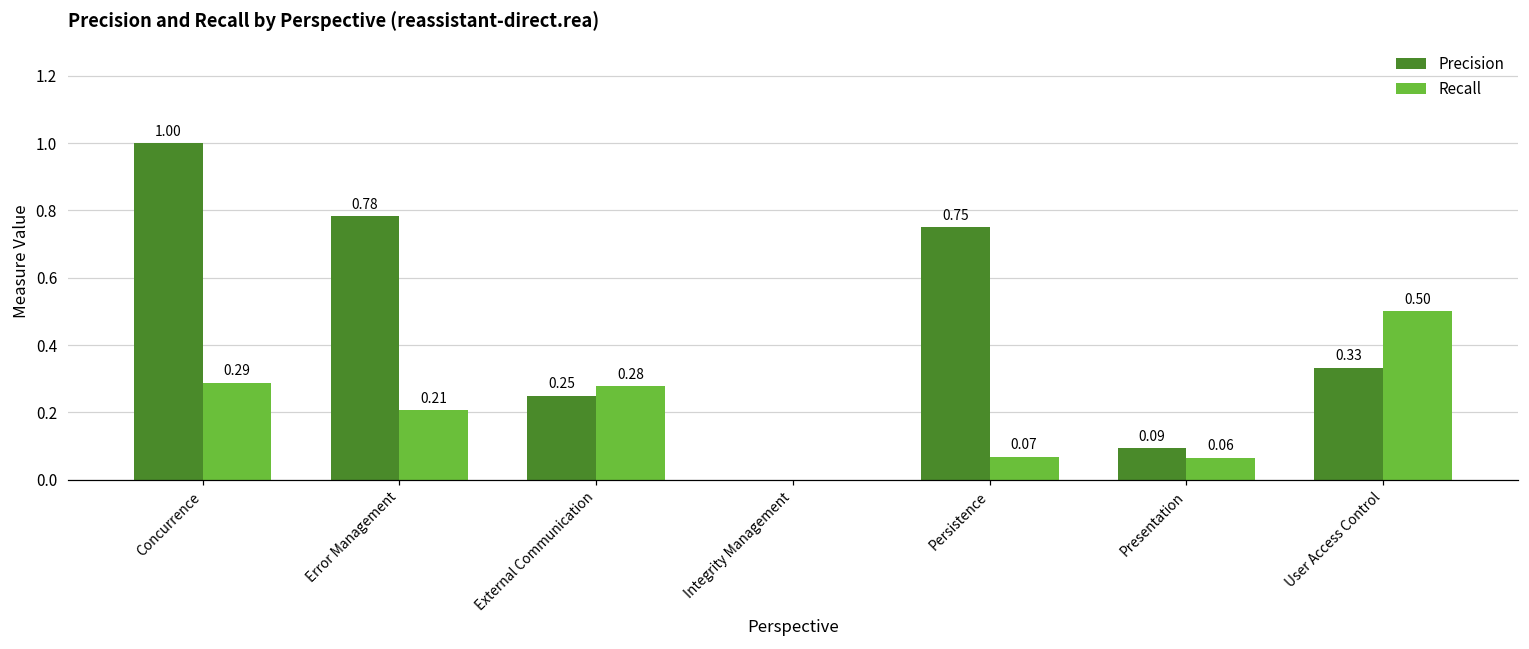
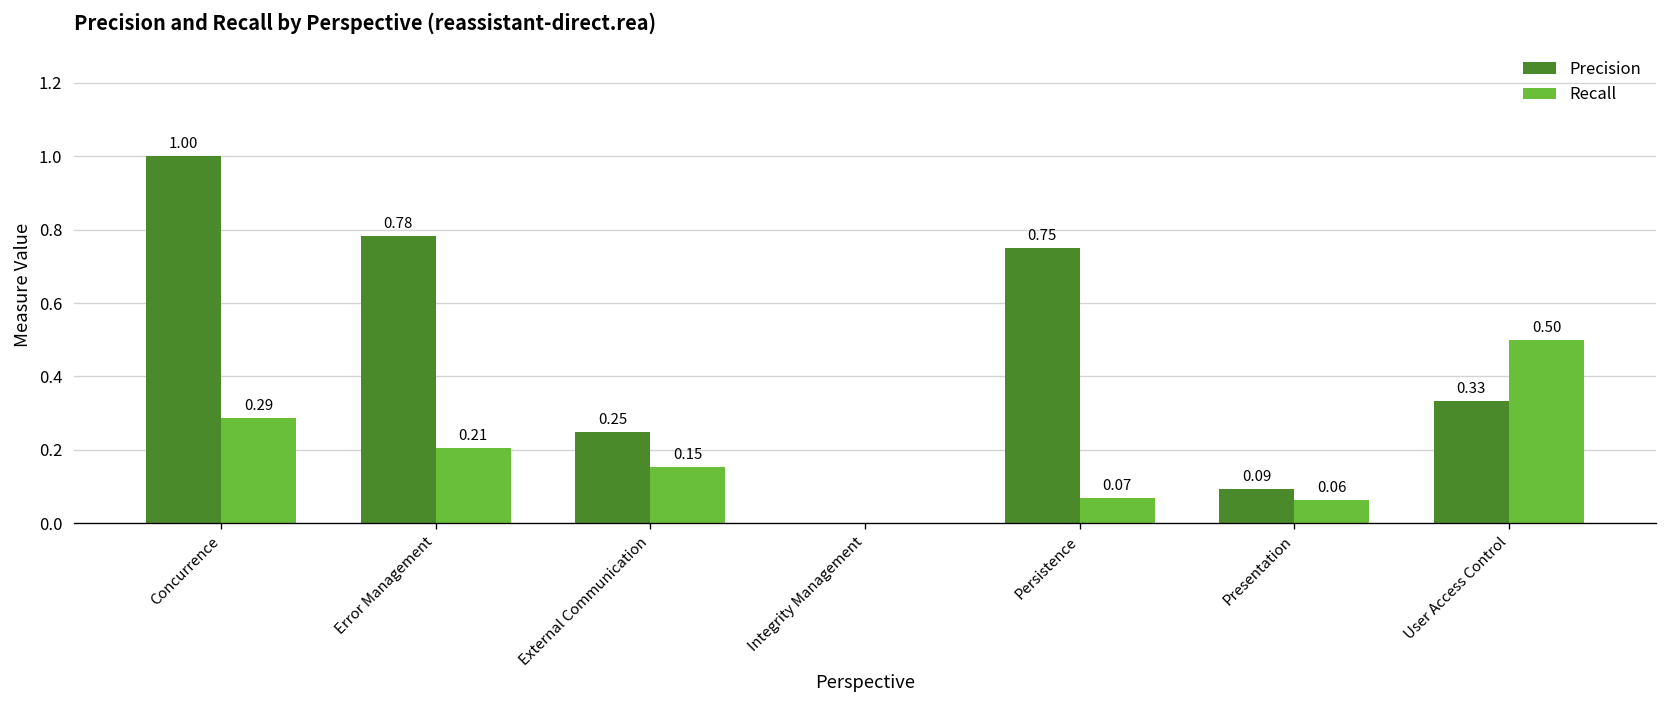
Recall, External Communication: 0.28 -> 0.15
